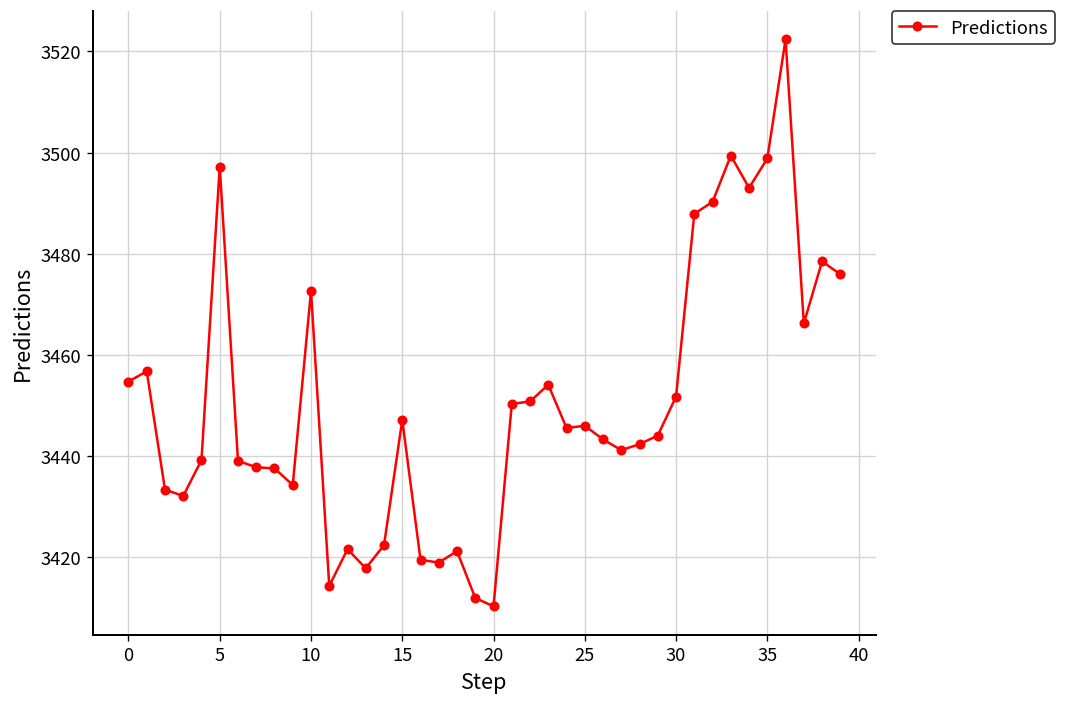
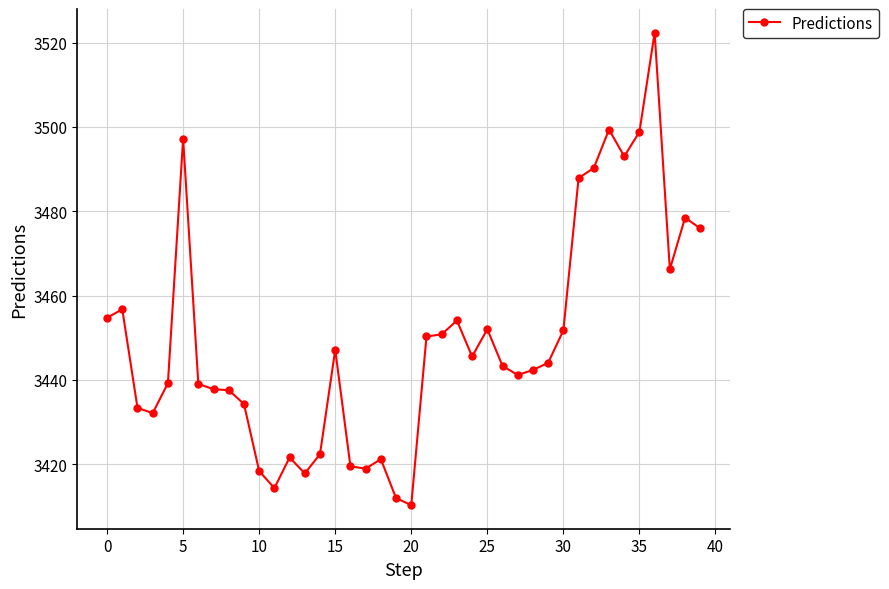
10: 3473 -> 3418
25: 3446 -> 3452
